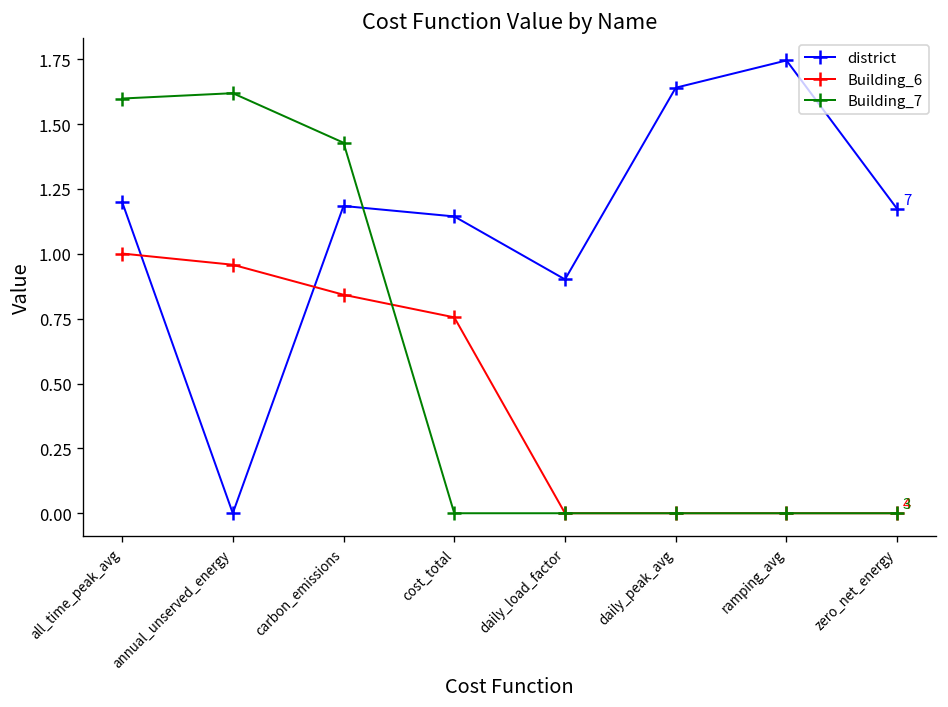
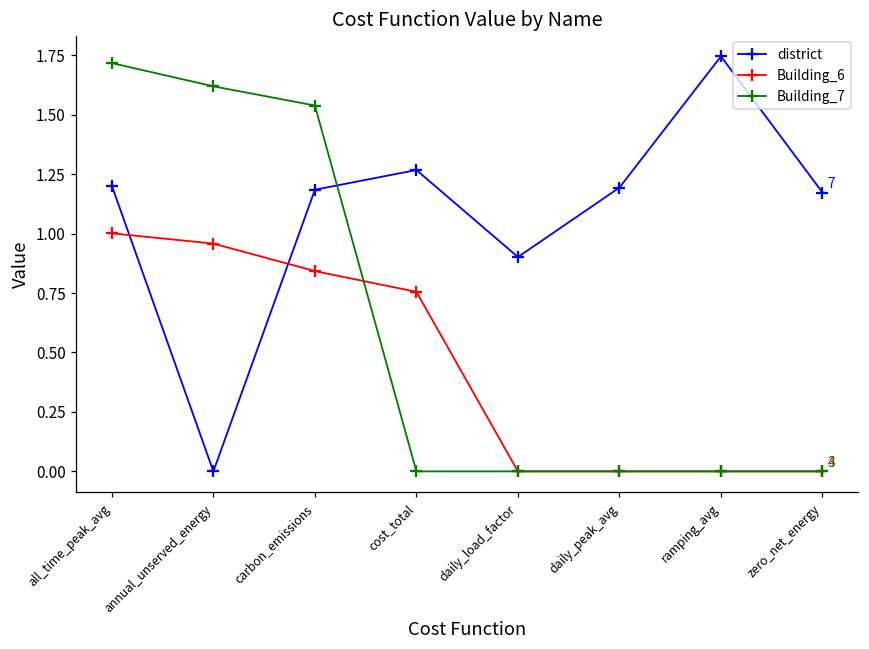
Building_7, all_time_peak_avg: 1.60 -> 1.72
Building_7, carbon_emissions: 1.43 -> 1.54
district, cost_total: 1.14 -> 1.27
district, daily_peak_avg: 1.64 -> 1.19
